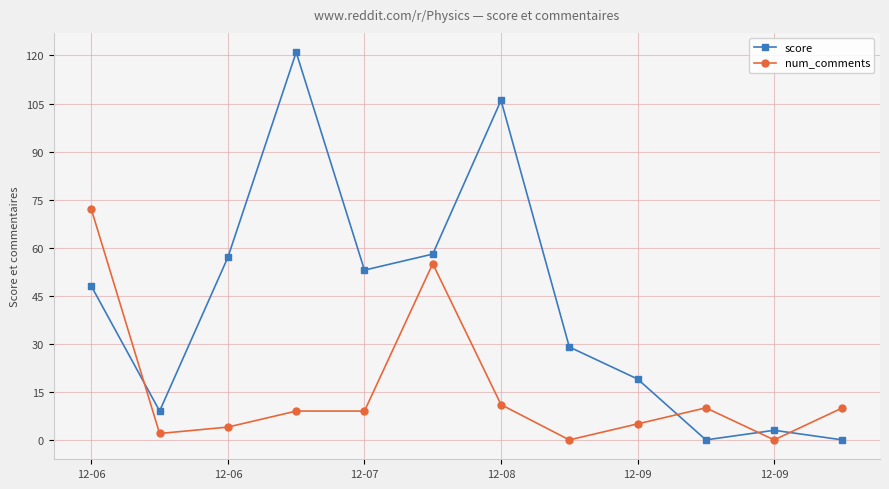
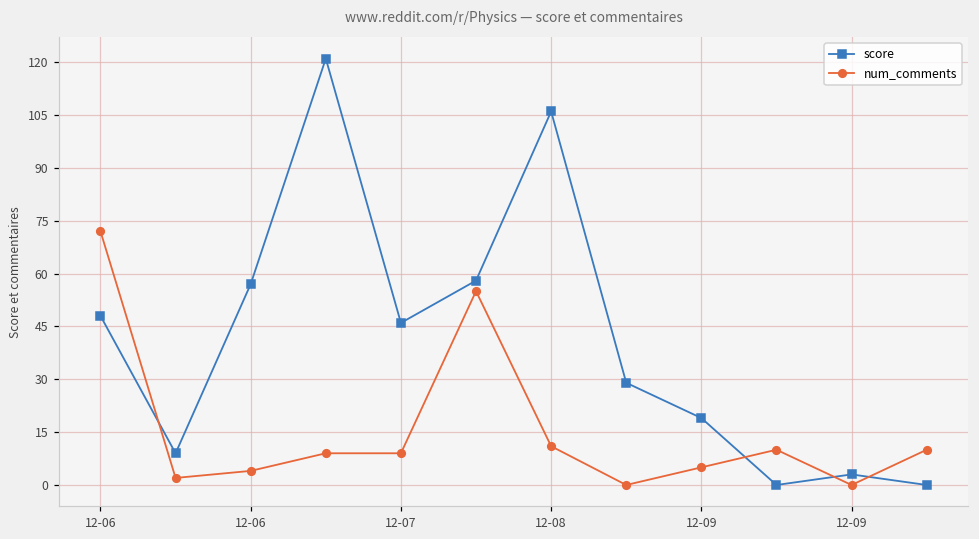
score, 12-07: 53 -> 46
